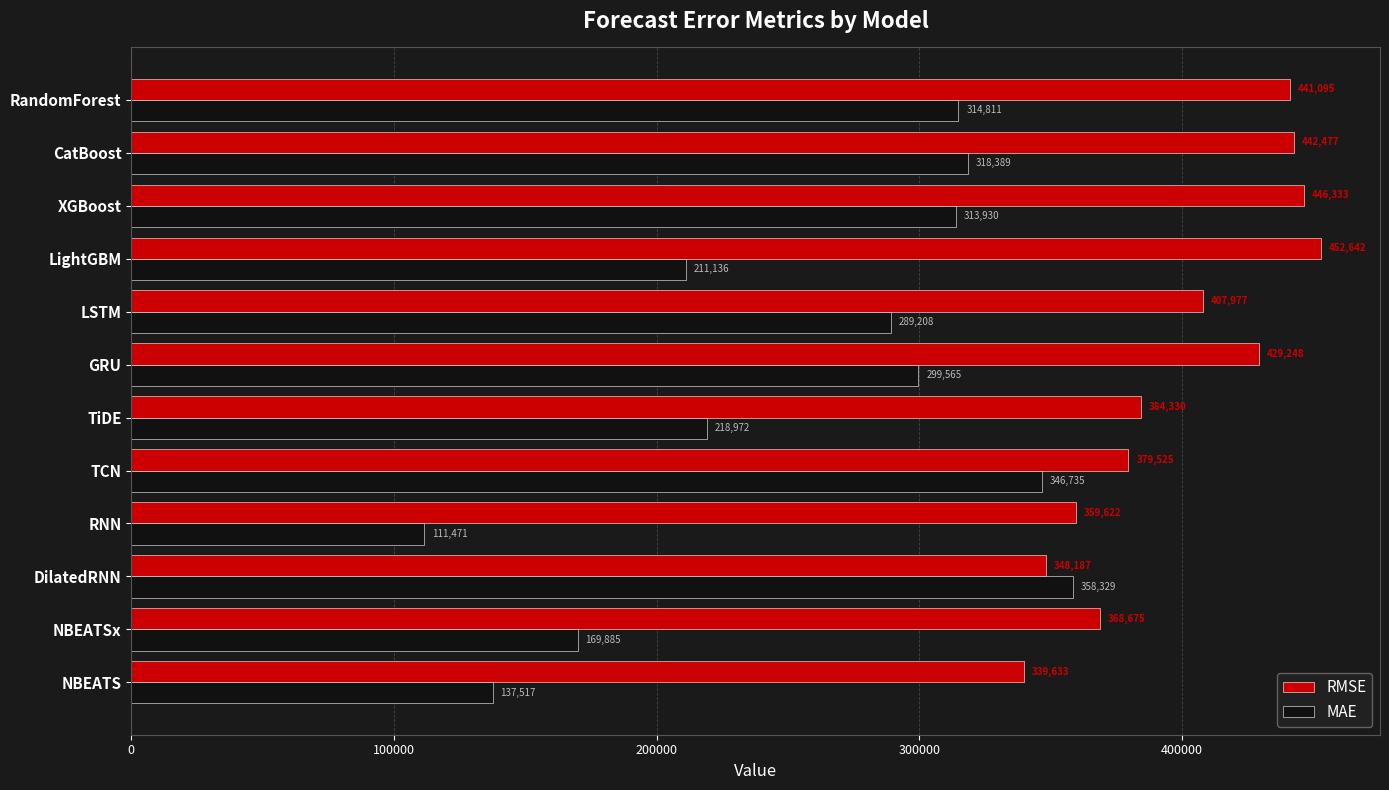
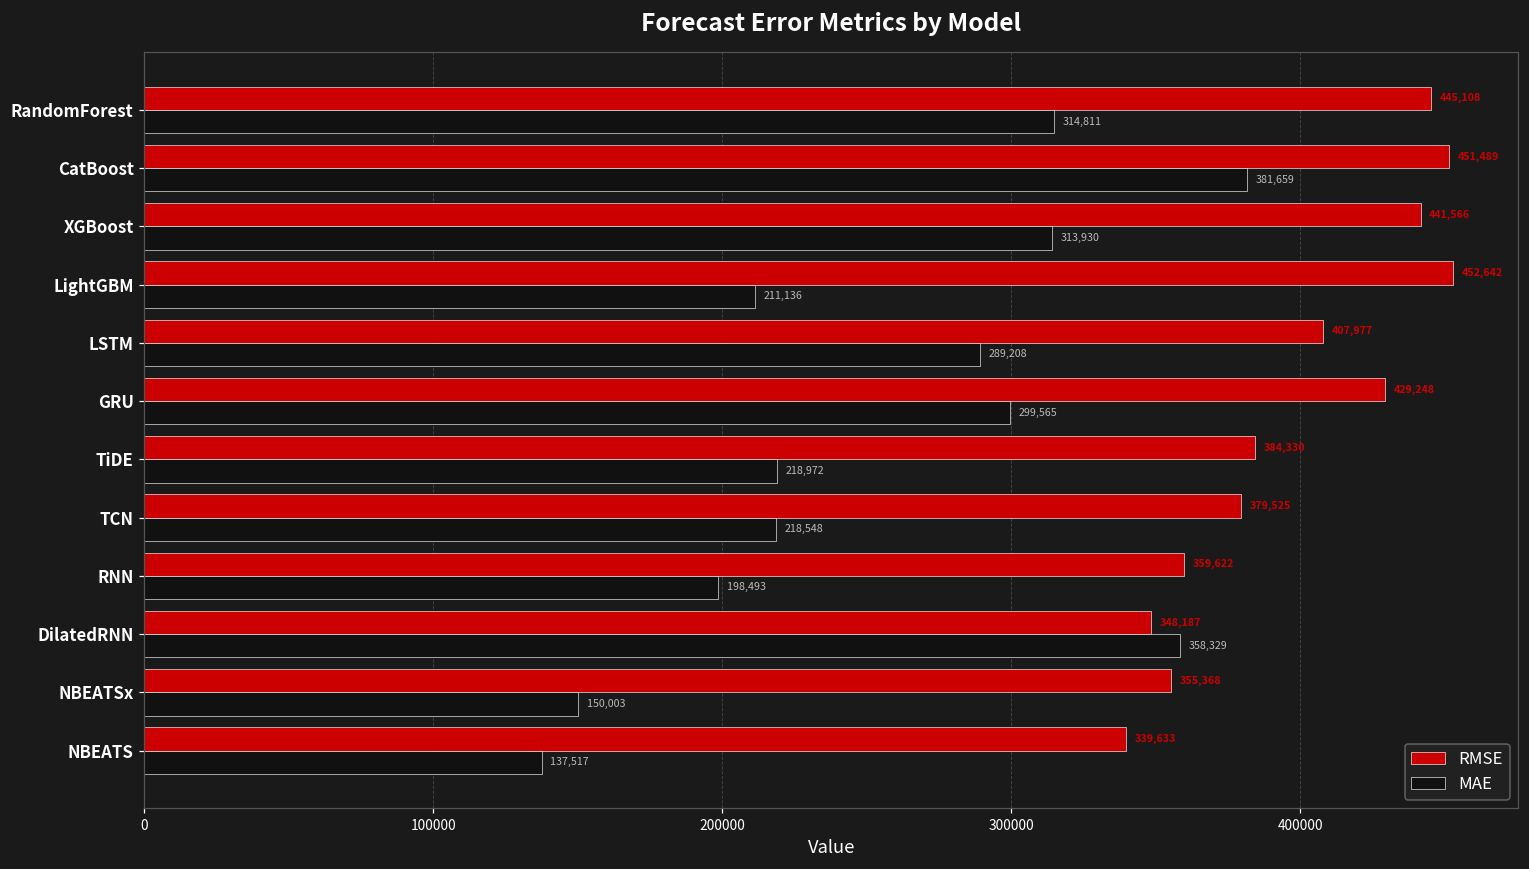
RMSE, RandomForest: 441,095 -> 445,108
RMSE, CatBoost: 442,477 -> 451,489
MAE, CatBoost: 318,389 -> 381,659
RMSE, XGBoost: 446,333 -> 441,566
MAE, TCN: 346,735 -> 218,548
MAE, RNN: 111,471 -> 198,493
RMSE, NBEATSx: 368,675 -> 355,368
MAE, NBEATSx: 169,885 -> 150,003
